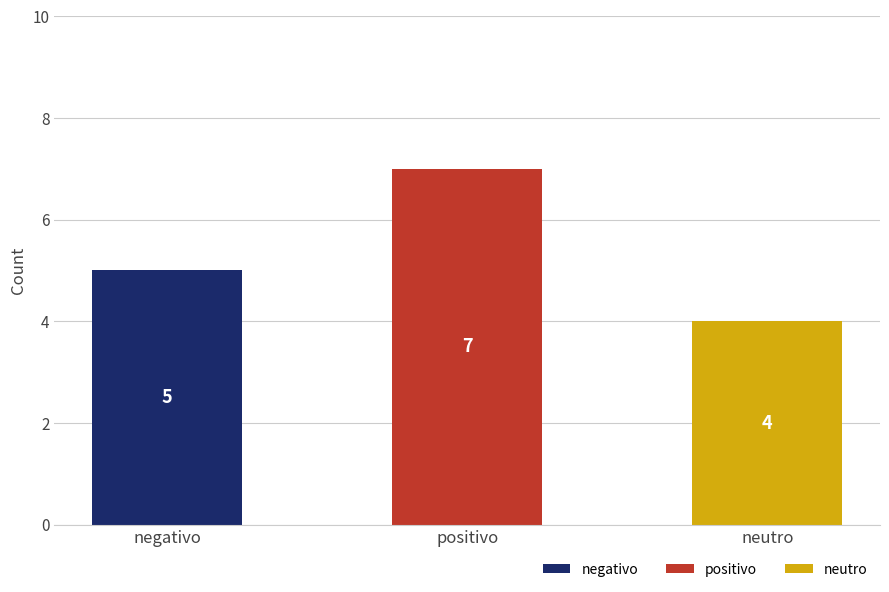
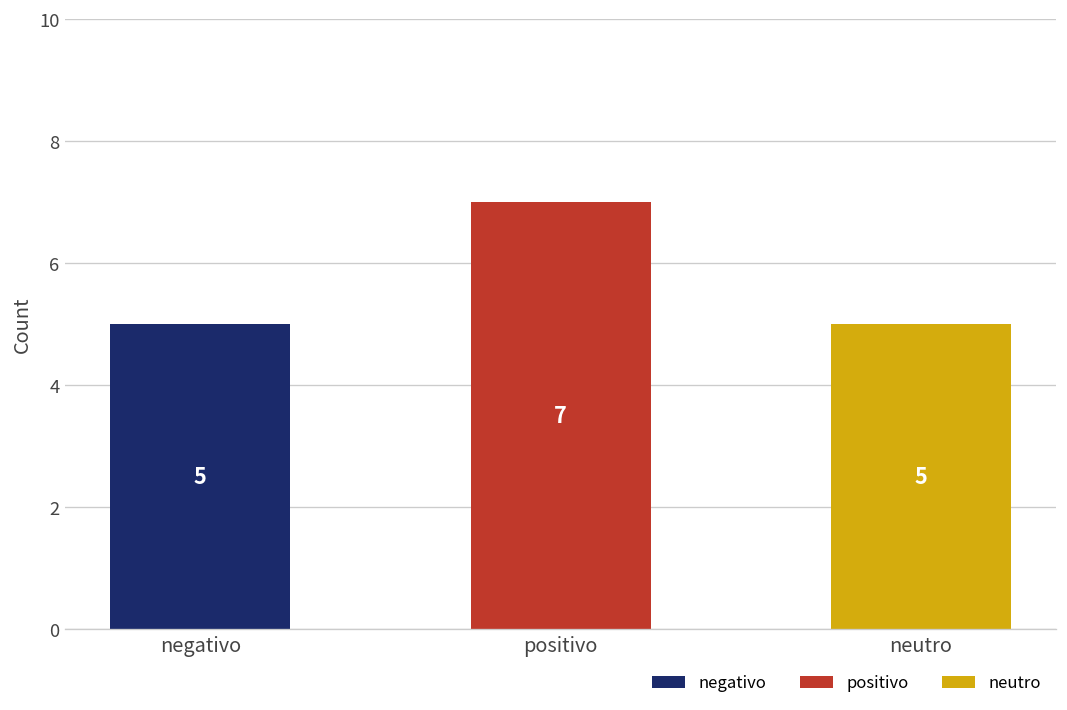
neutro: 4 -> 5
